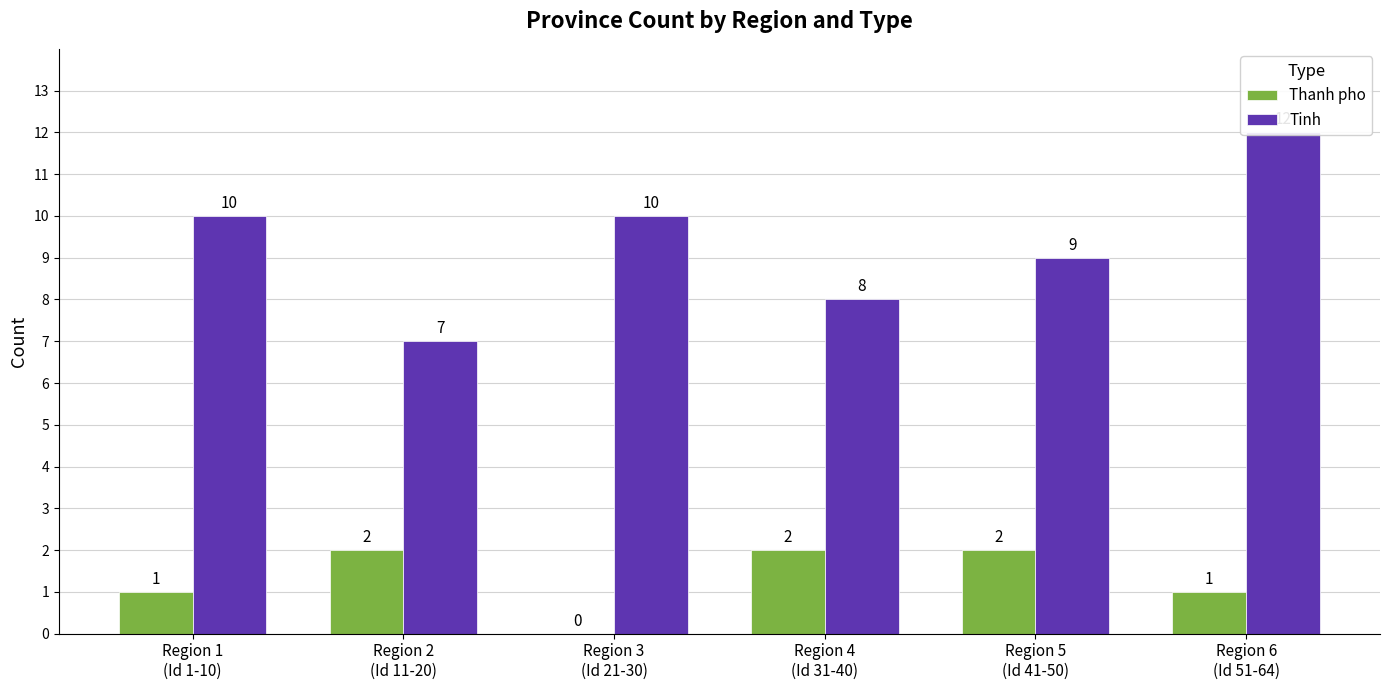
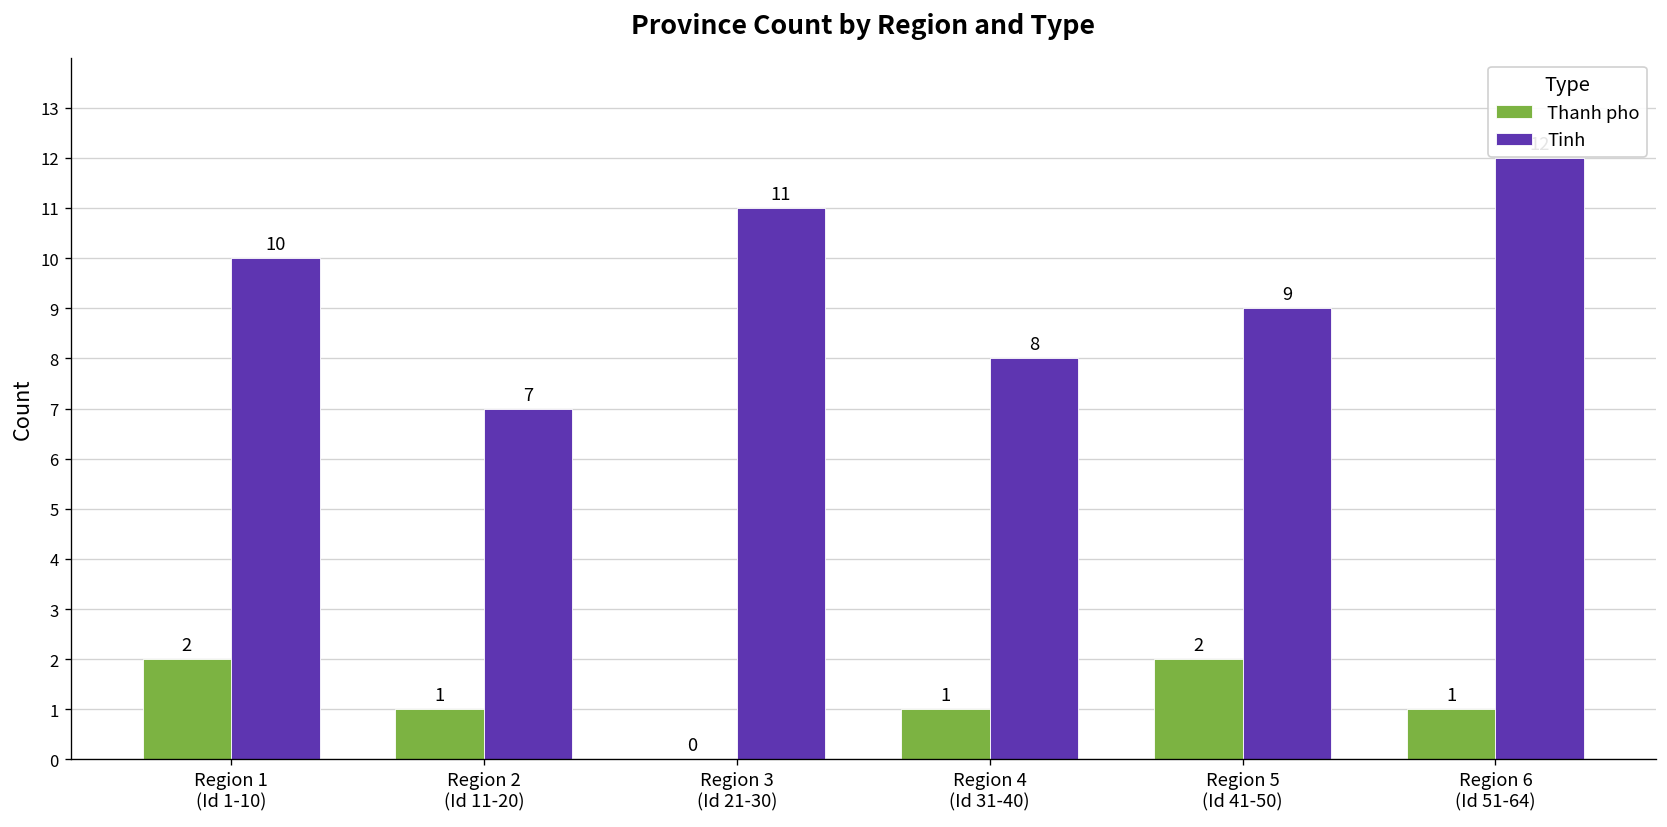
Thanh pho, Region 1 (Id 1-10): 1 -> 2
Thanh pho, Region 2 (Id 11-20): 2 -> 1
Tinh, Region 3 (Id 21-30): 10 -> 11
Thanh pho, Region 4 (Id 31-40): 2 -> 1
